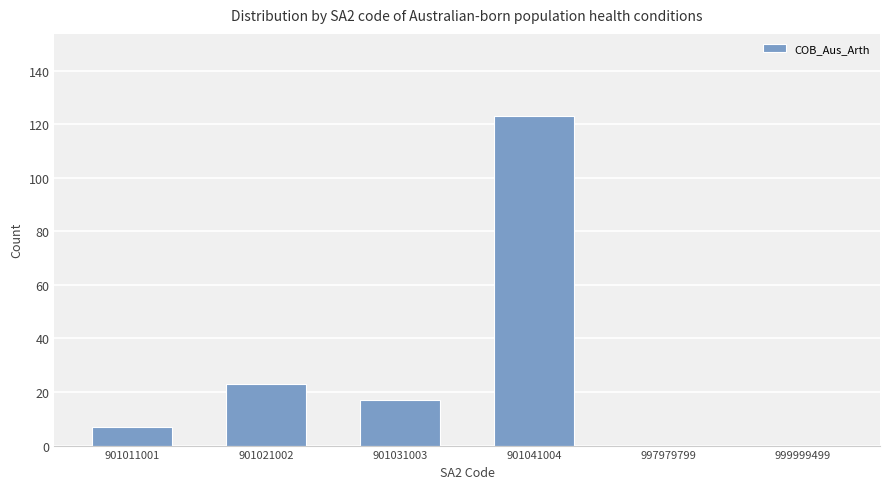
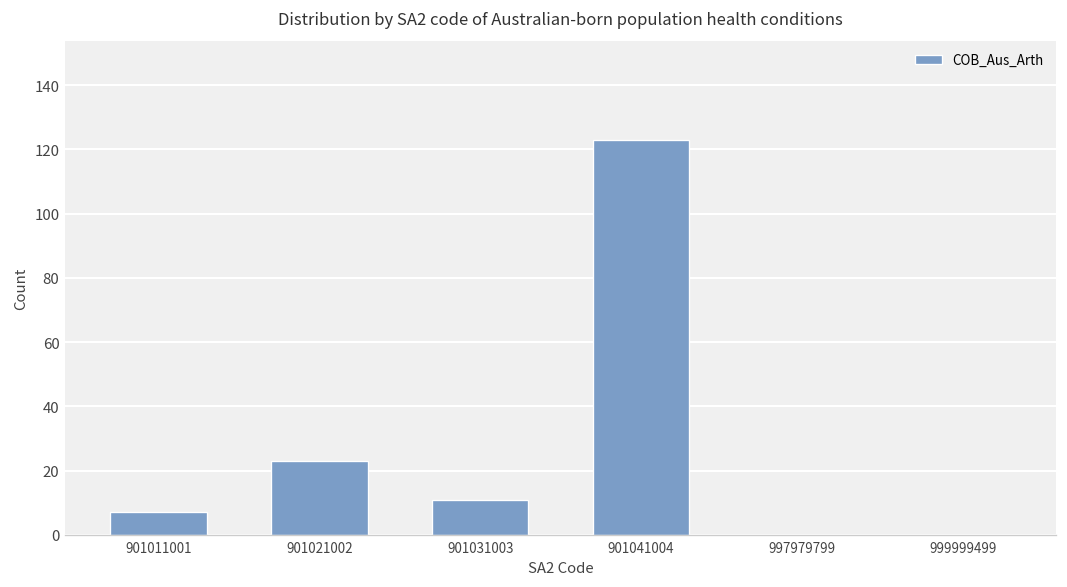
901031003: 17 -> 11
